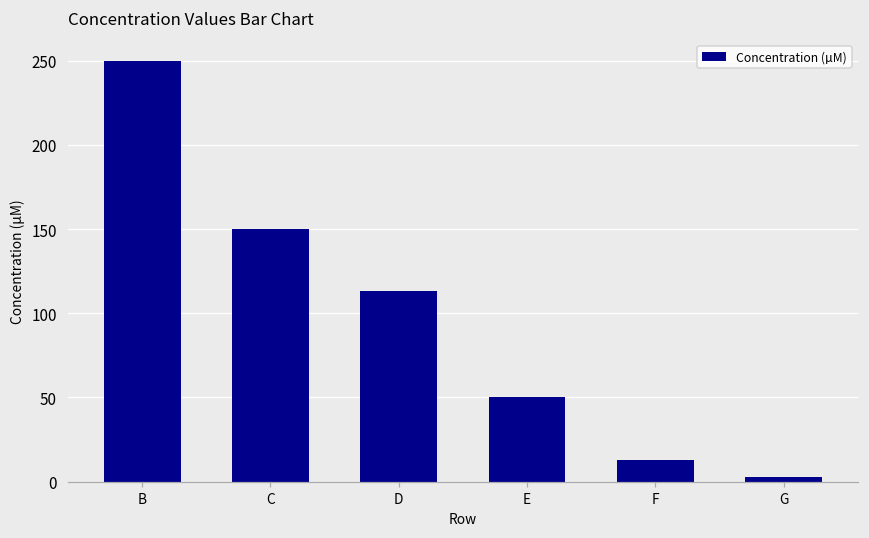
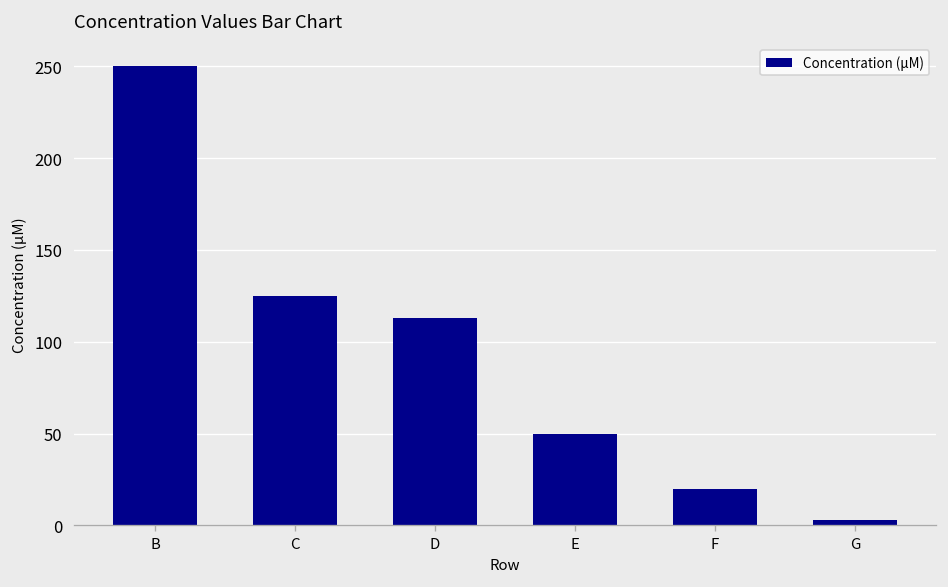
C: 150 -> 125
F: 13 -> 20
